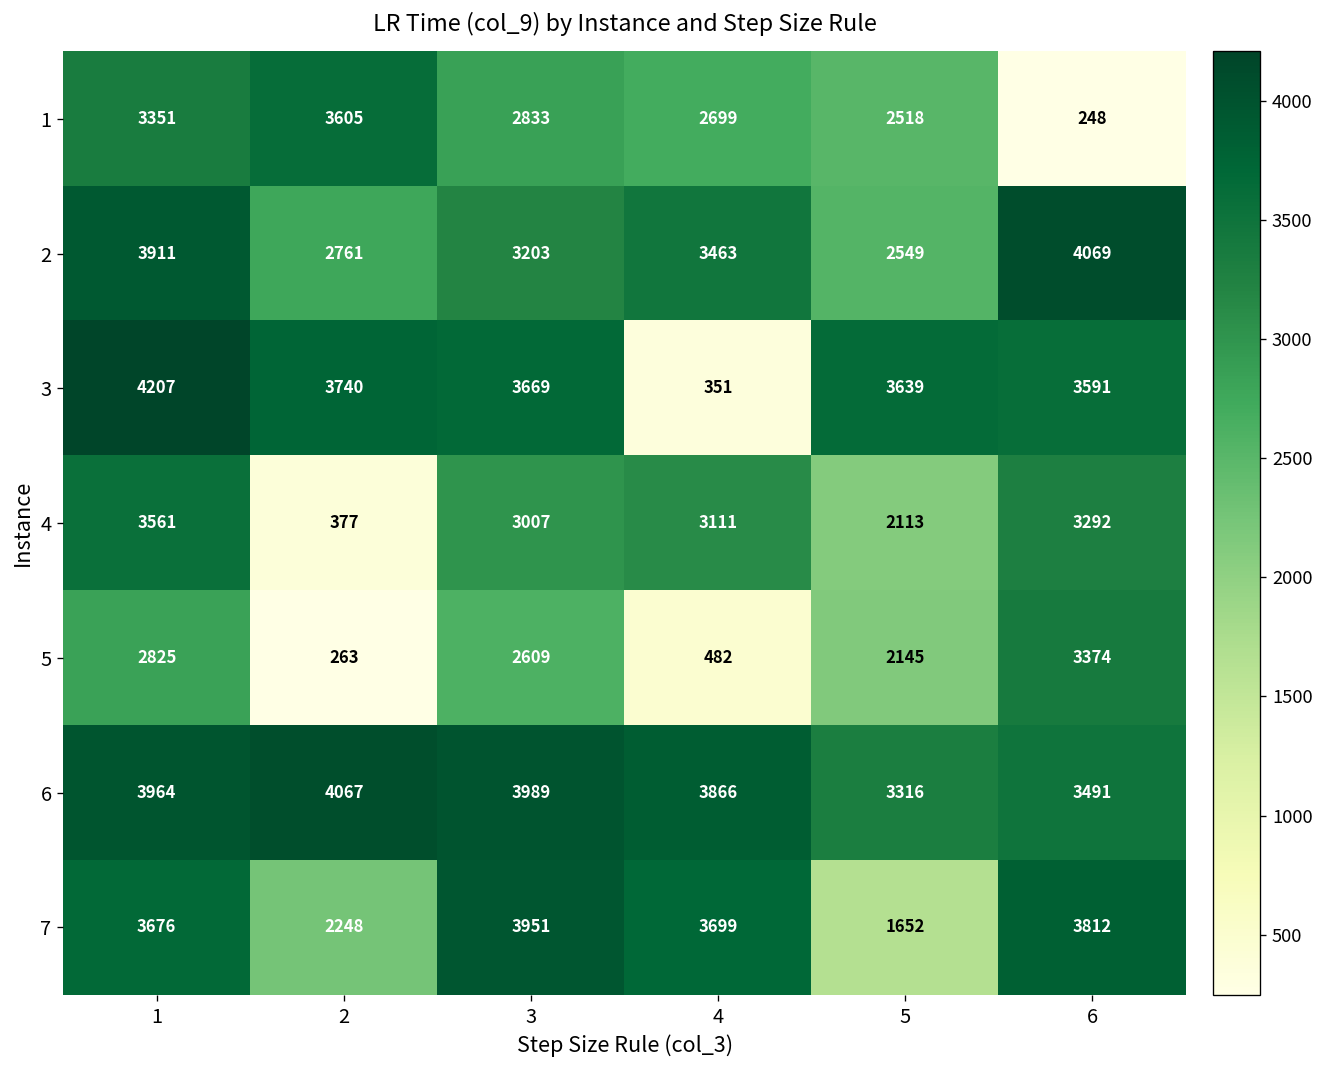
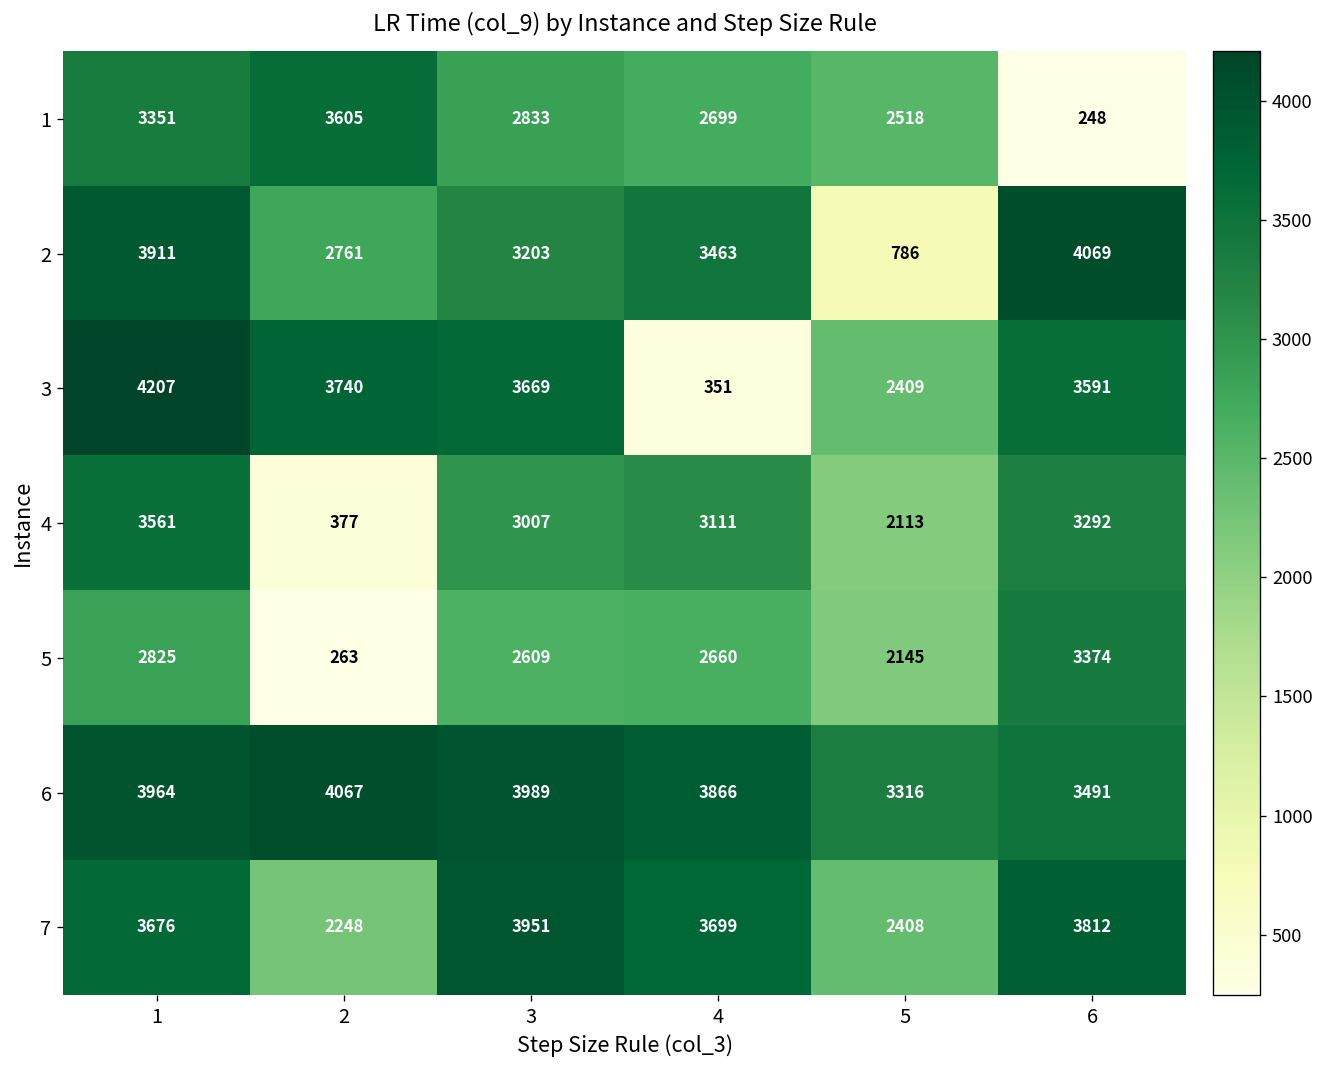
2, 5: 2549 -> 786
3, 5: 3639 -> 2409
5, 4: 482 -> 2660
7, 5: 1652 -> 2408
